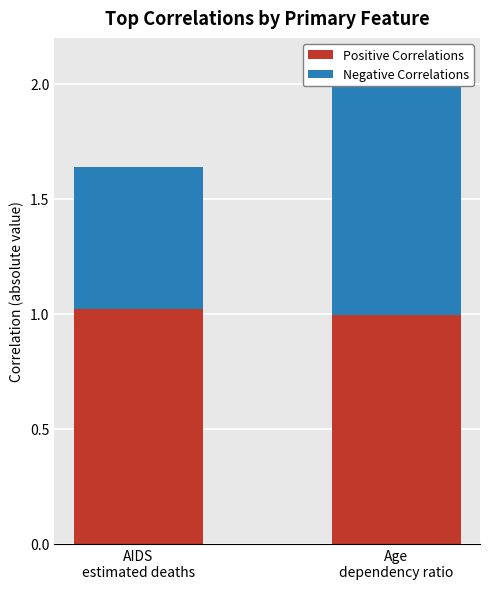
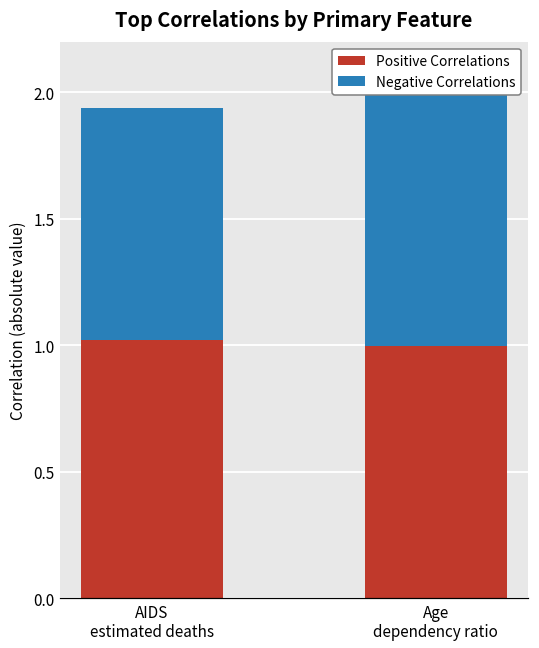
Negative Correlations, AIDS estimated deaths: 0.61 -> 0.91
